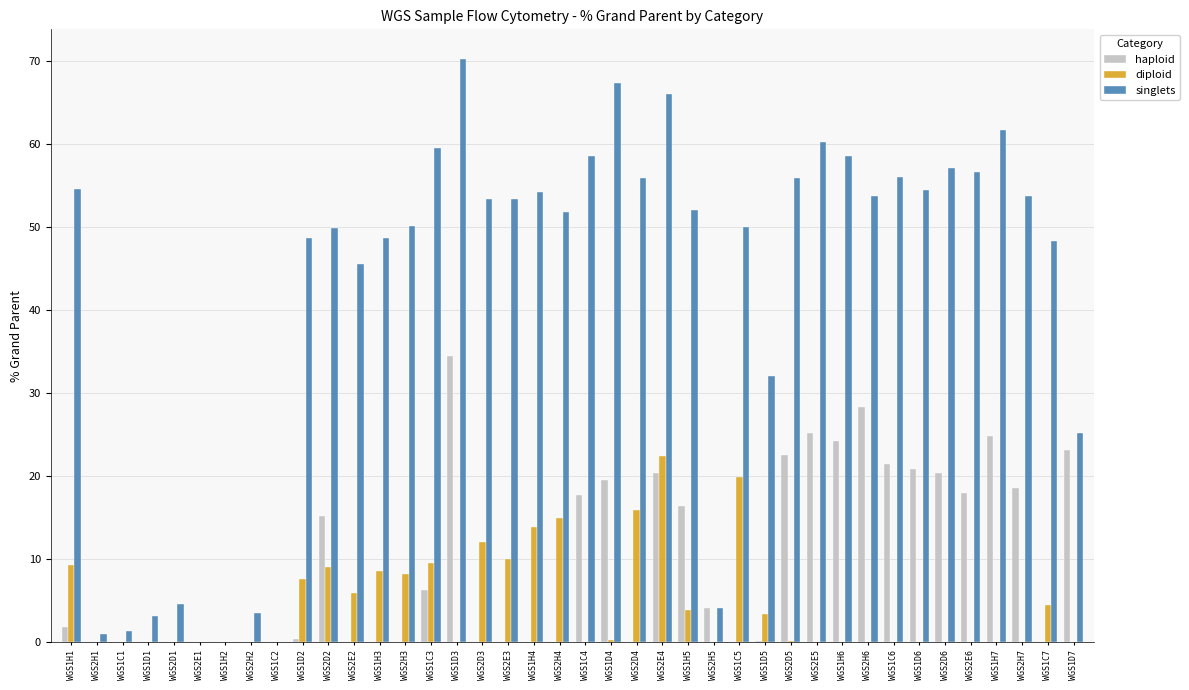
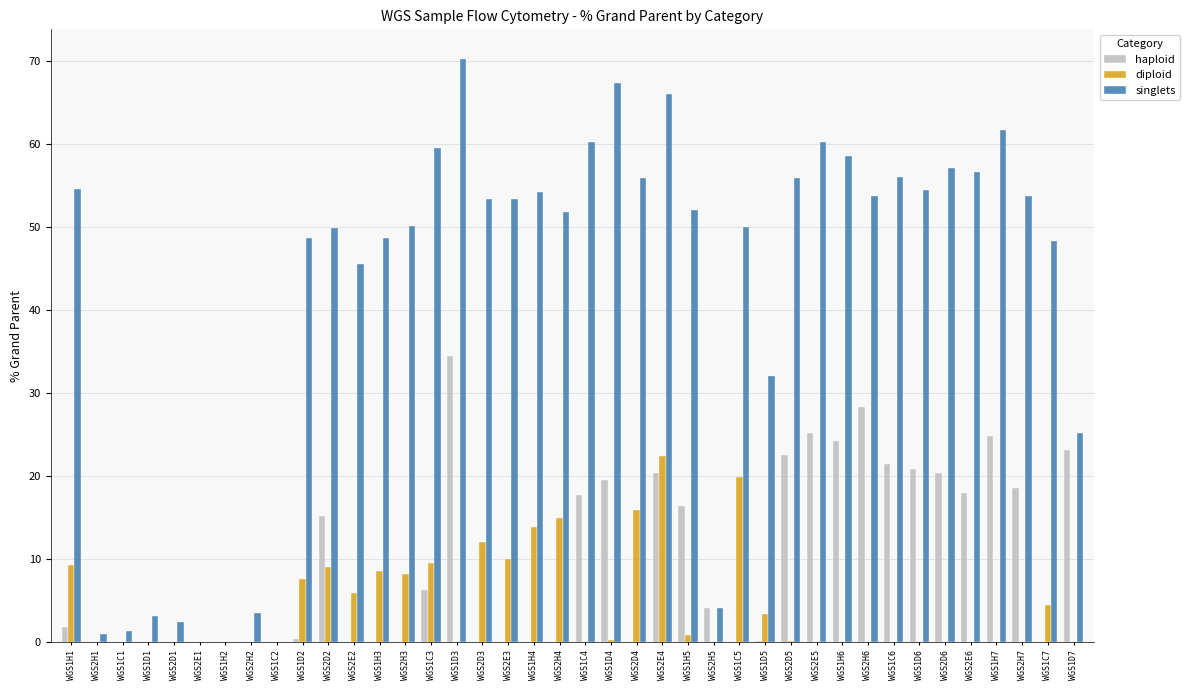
singlets, WGS2D1: 5 -> 3
singlets, WGS1C4: 59 -> 60
diploid, WGS1H5: 4 -> 1
